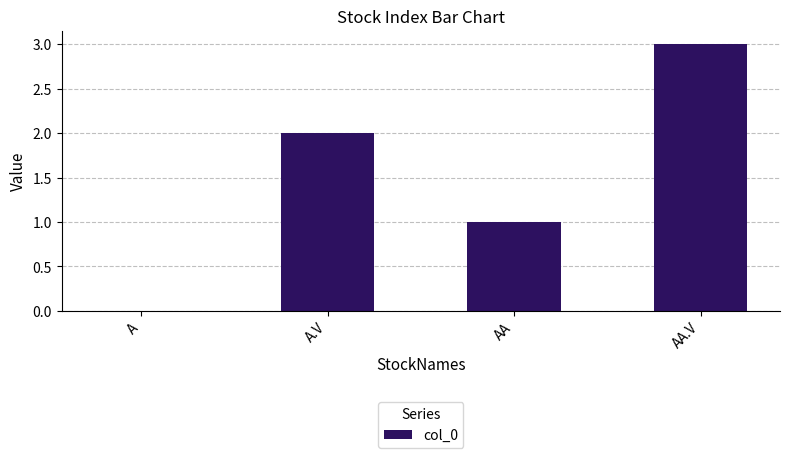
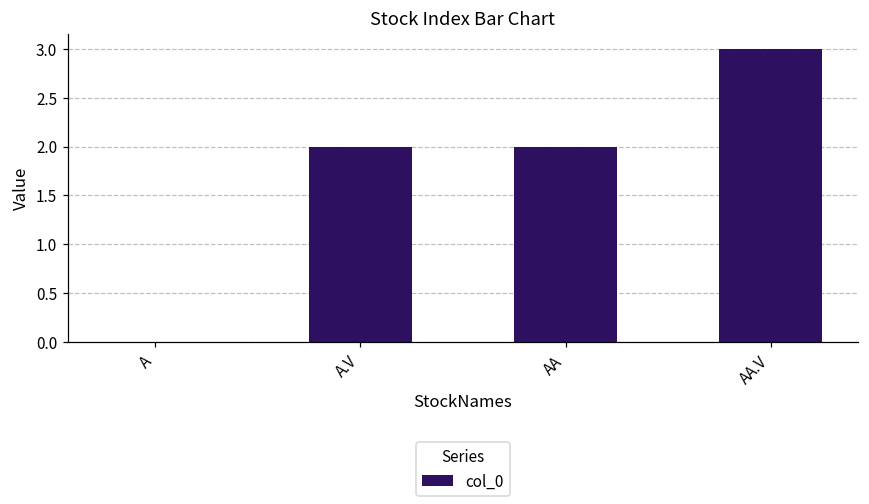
AA: 1 -> 2
